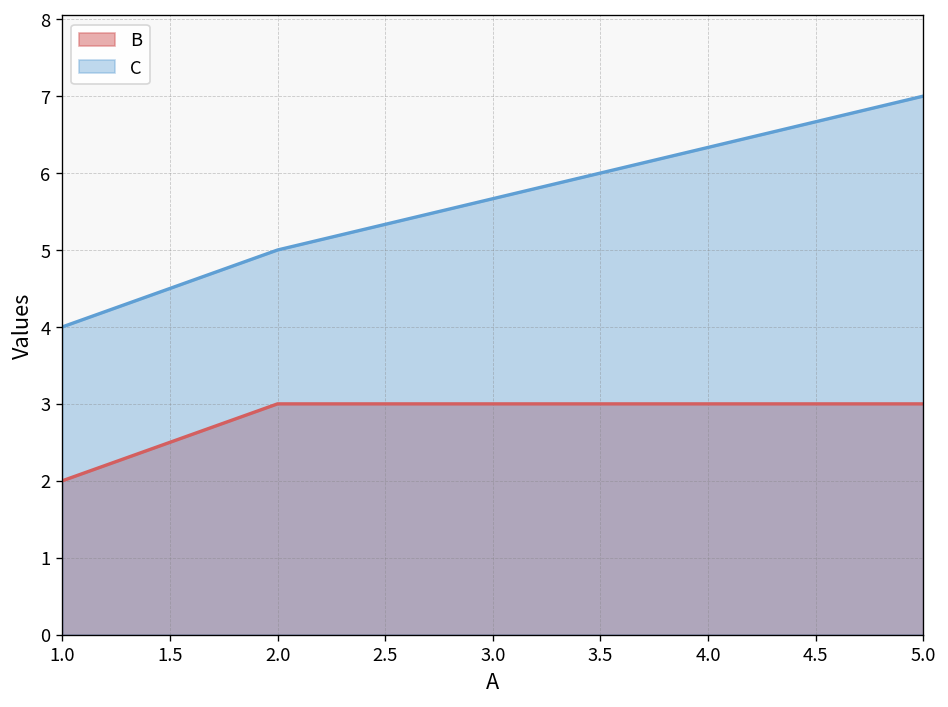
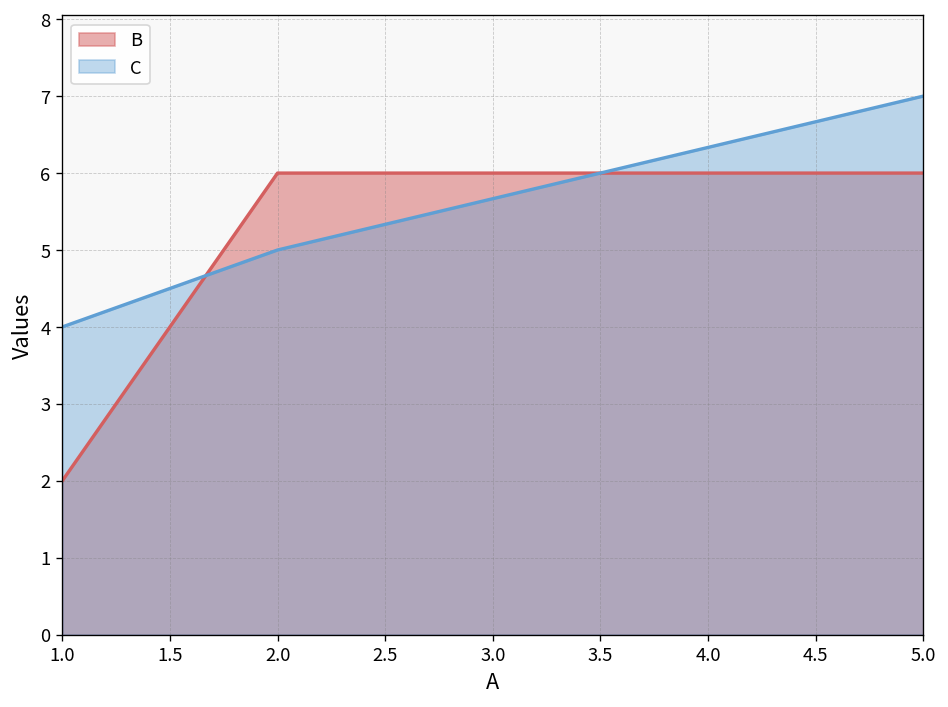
B, 2.0: 3 -> 6
B, 5.0: 3 -> 6
